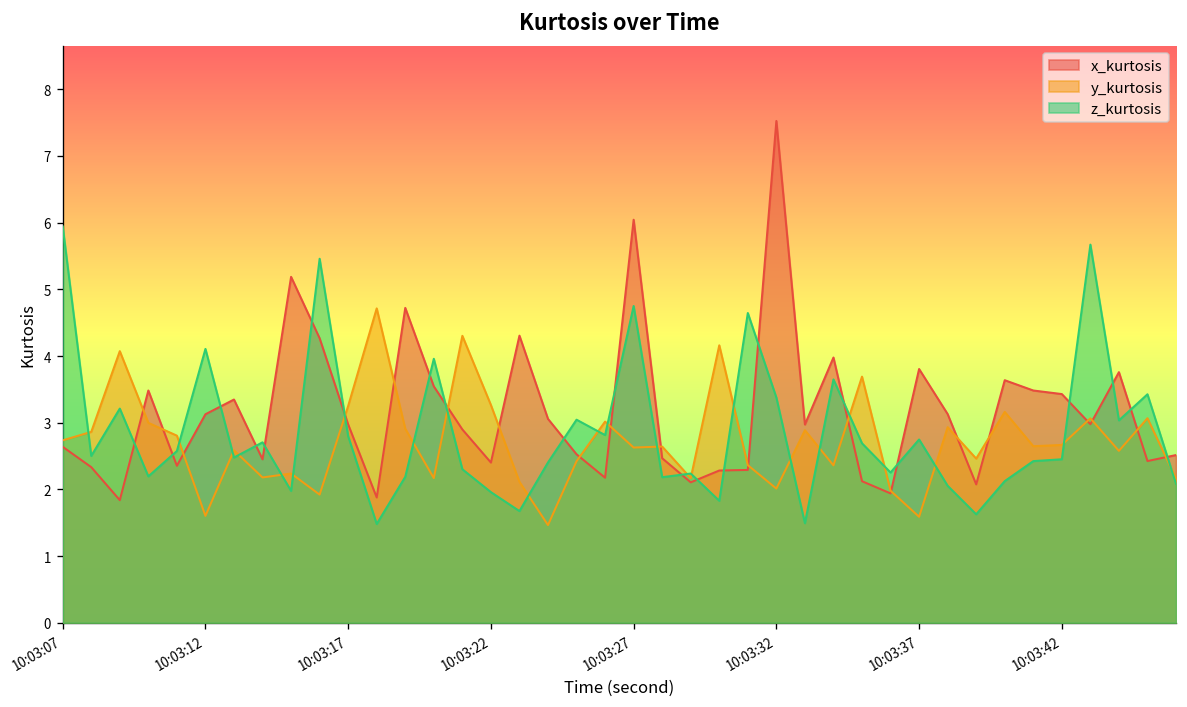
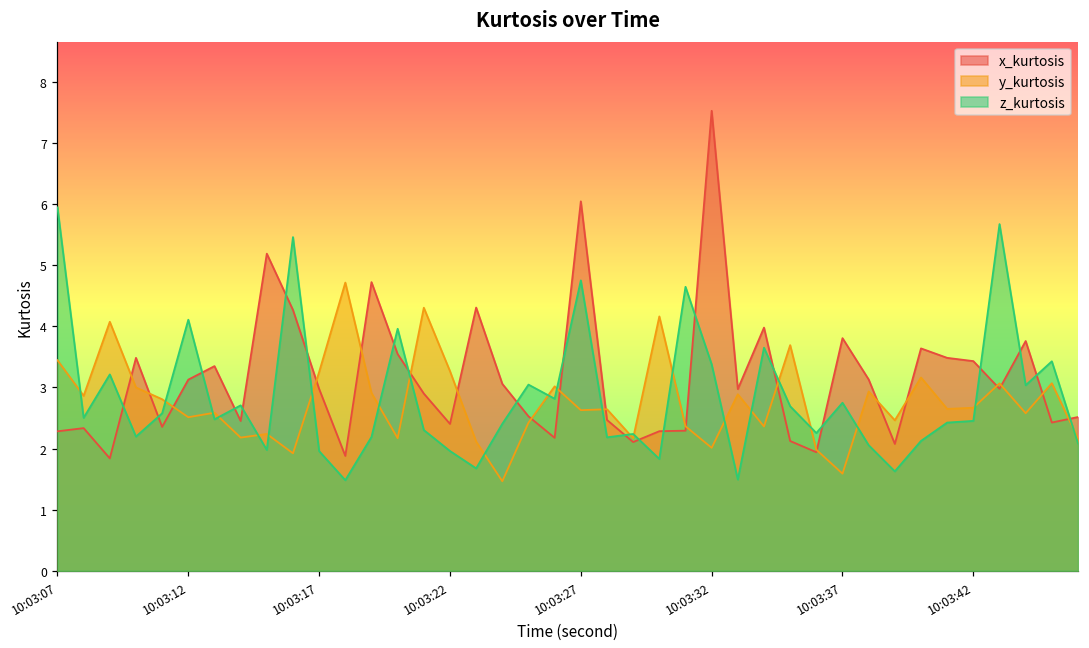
x_kurtosis, 10:03:07: 2.6 -> 2.3
y_kurtosis, 10:03:07: 2.7 -> 3.4
y_kurtosis, 10:03:12: 1.6 -> 2.5
z_kurtosis, 10:03:17: 2.8 -> 2.0
